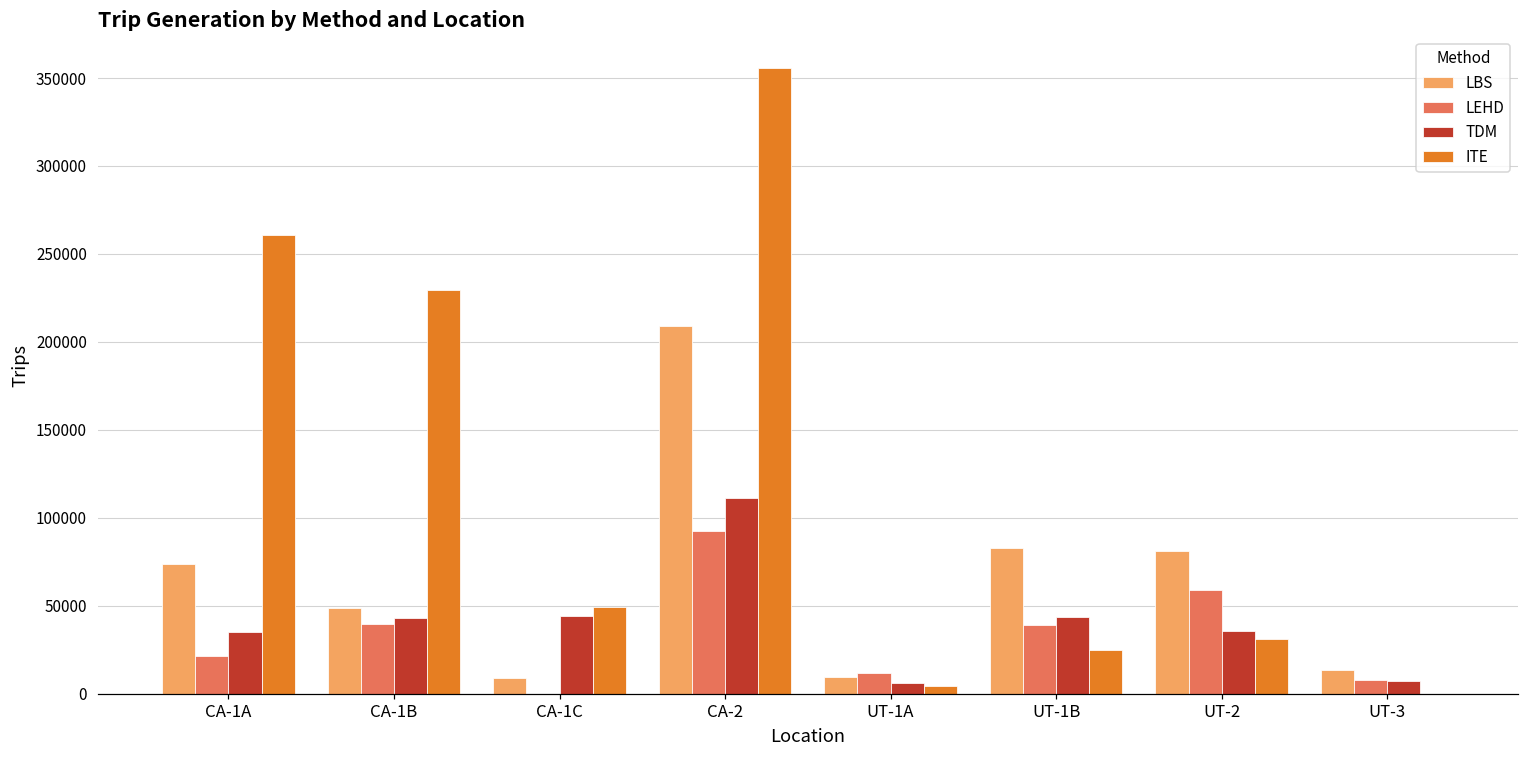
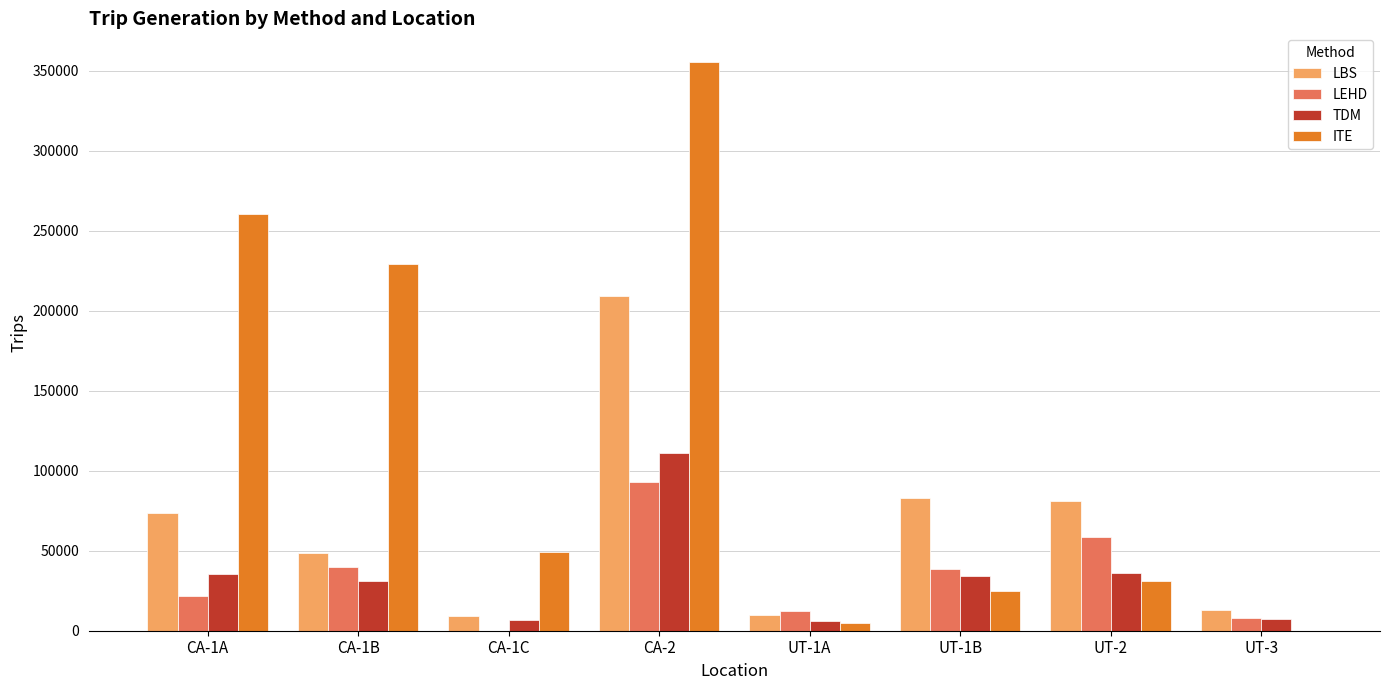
TDM, CA-1B: 43000 -> 31000
TDM, CA-1C: 44000 -> 7000
TDM, UT-1B: 44000 -> 34000
